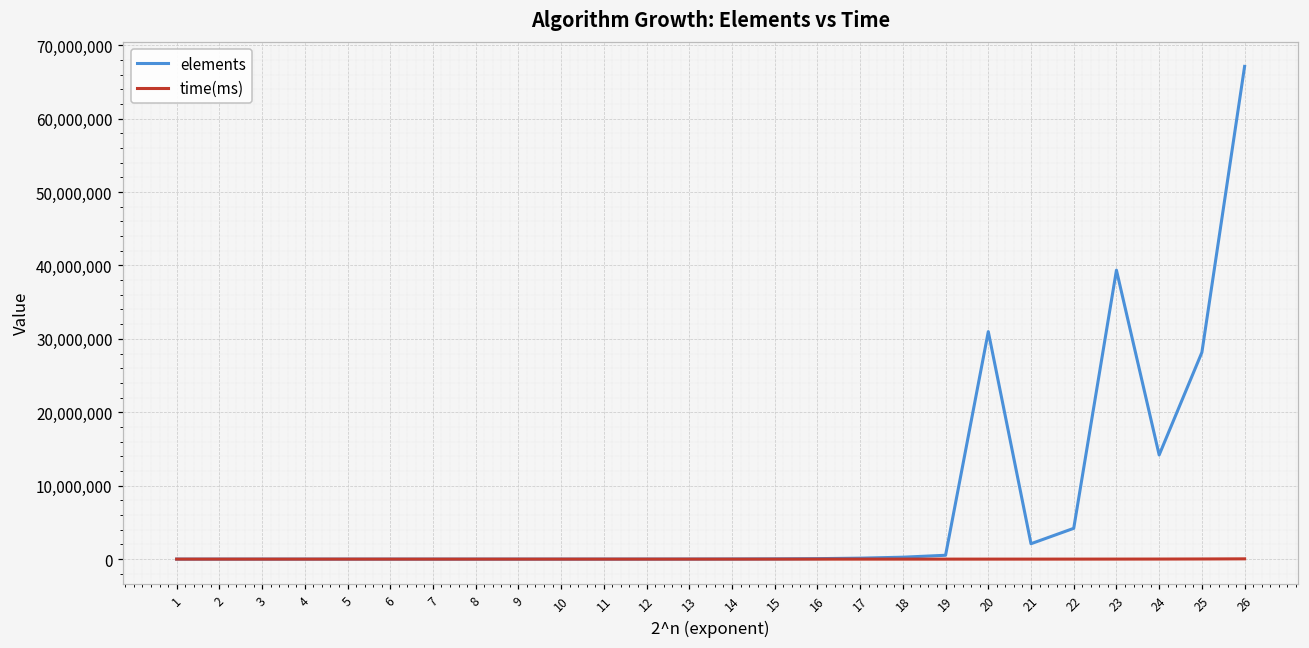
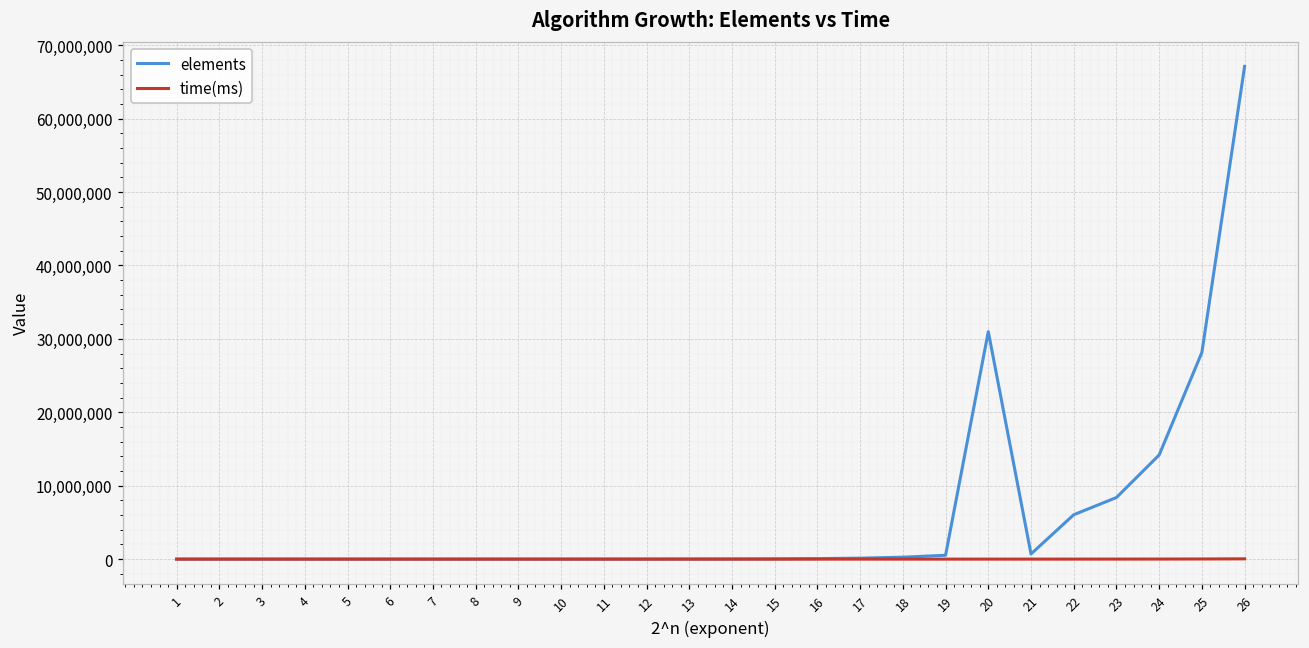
elements, 21: 2,000,000 -> 1,000,000
elements, 22: 4,000,000 -> 6,000,000
elements, 23: 39,000,000 -> 8,000,000
